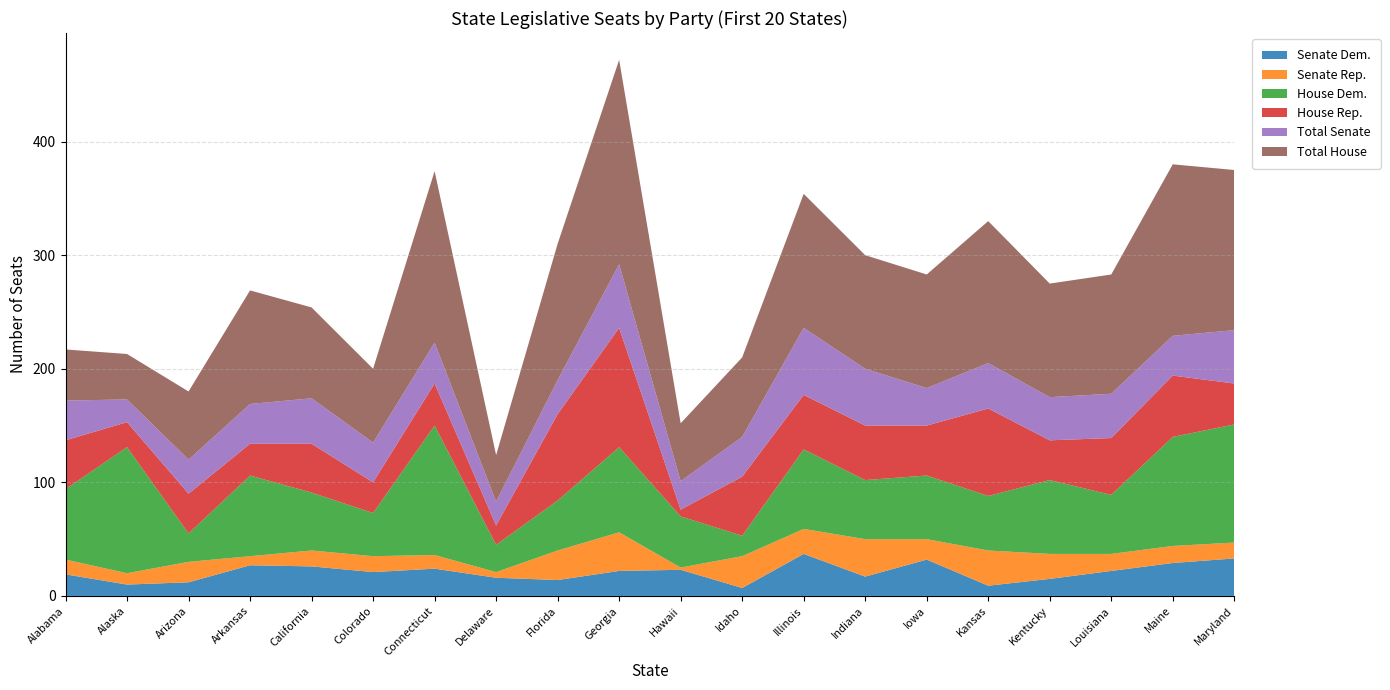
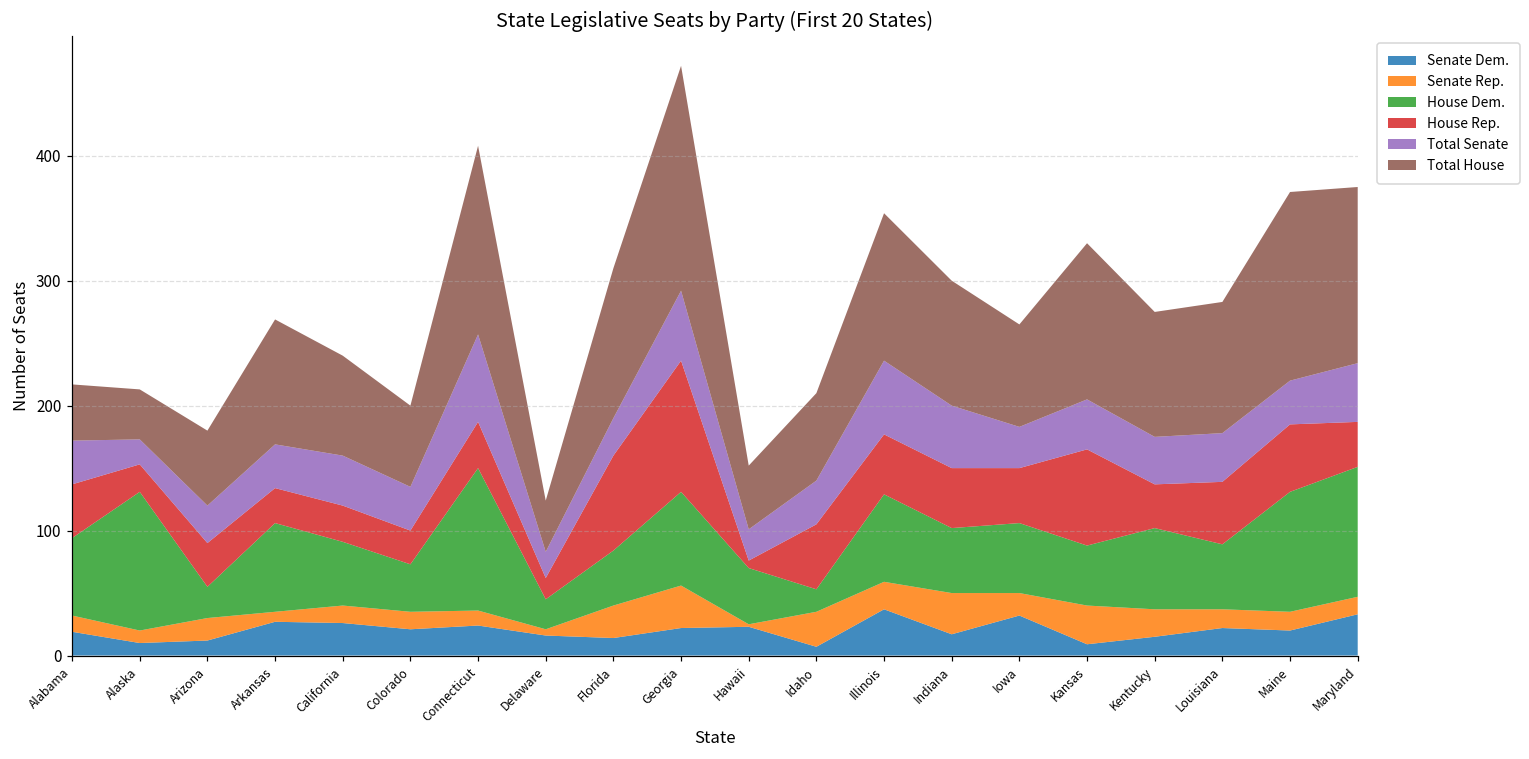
House Rep., California: 43 -> 29
Total Senate, Connecticut: 36 -> 70
Total House, Iowa: 100 -> 82
Senate Dem., Maine: 29 -> 20
